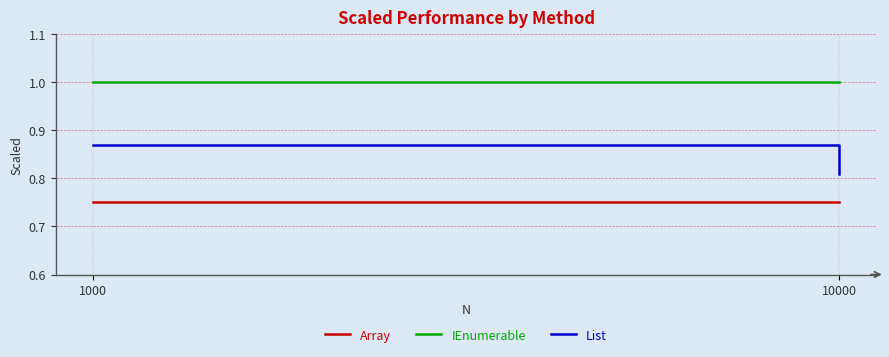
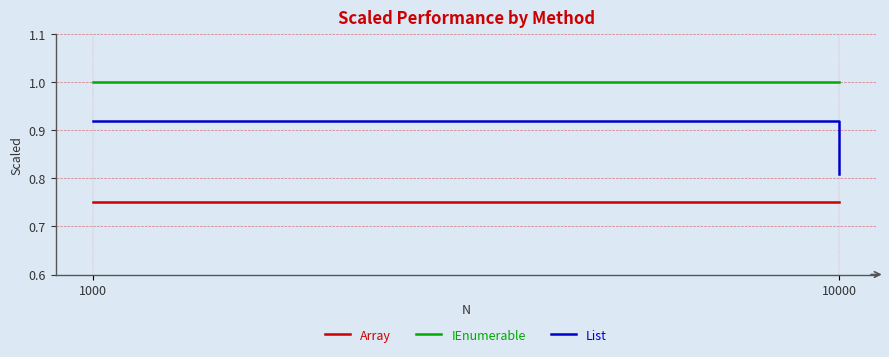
List, 1000: 0.87 -> 0.92
